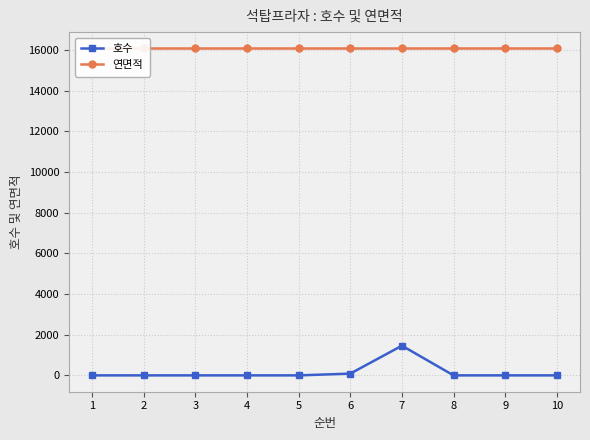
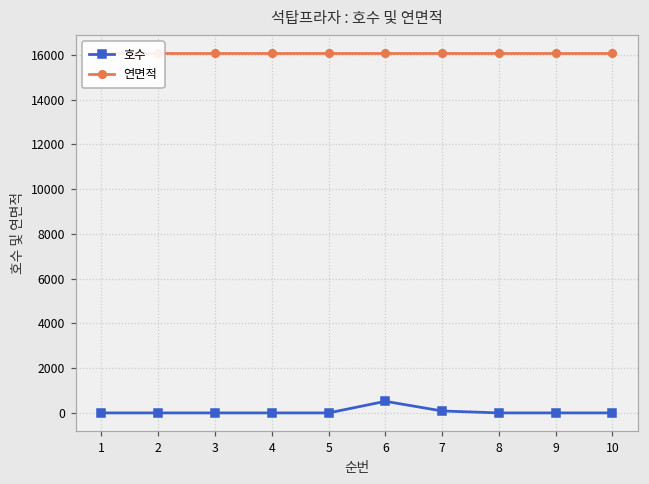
호수, 6: 100 -> 500
호수, 7: 1500 -> 100
